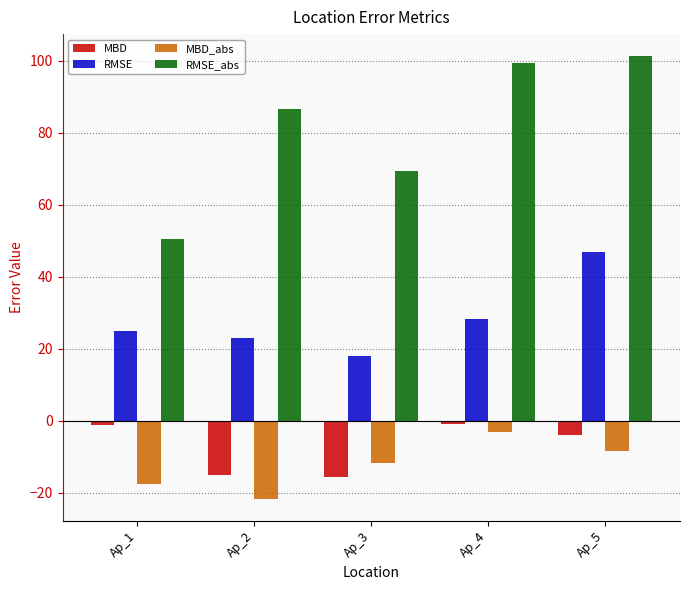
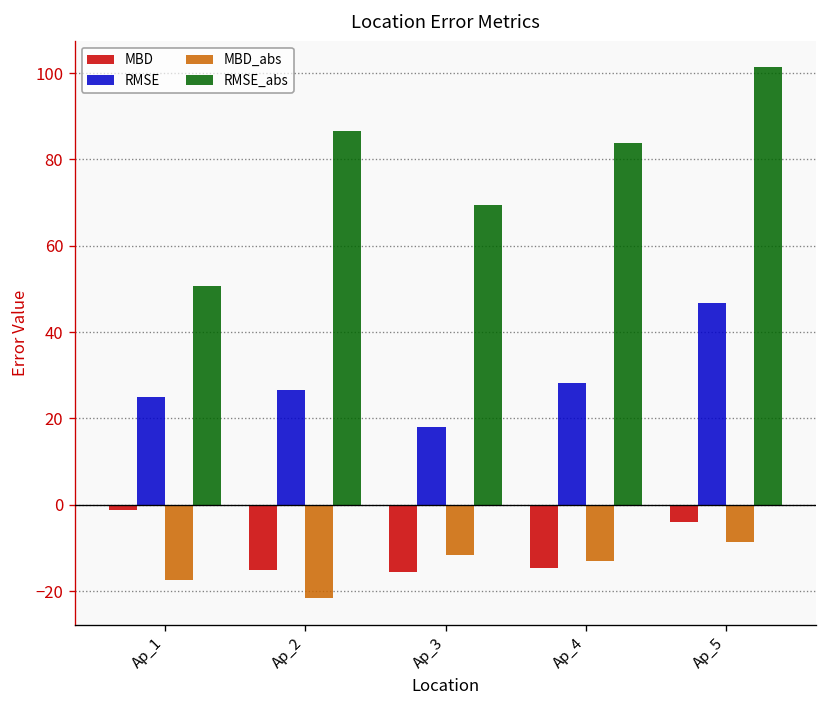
RMSE, Ap_2: 23 -> 27
MBD, Ap_4: -1 -> -15
MBD_abs, Ap_4: -3 -> -13
RMSE_abs, Ap_4: 100 -> 84
